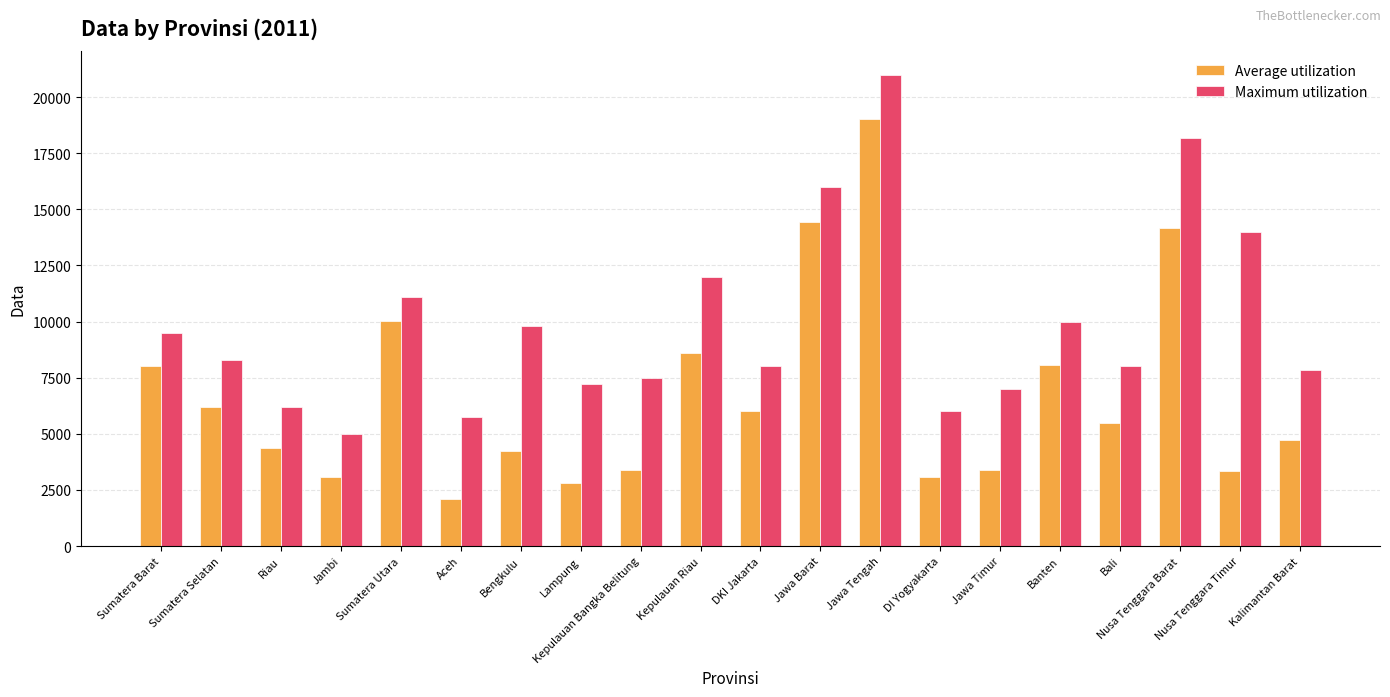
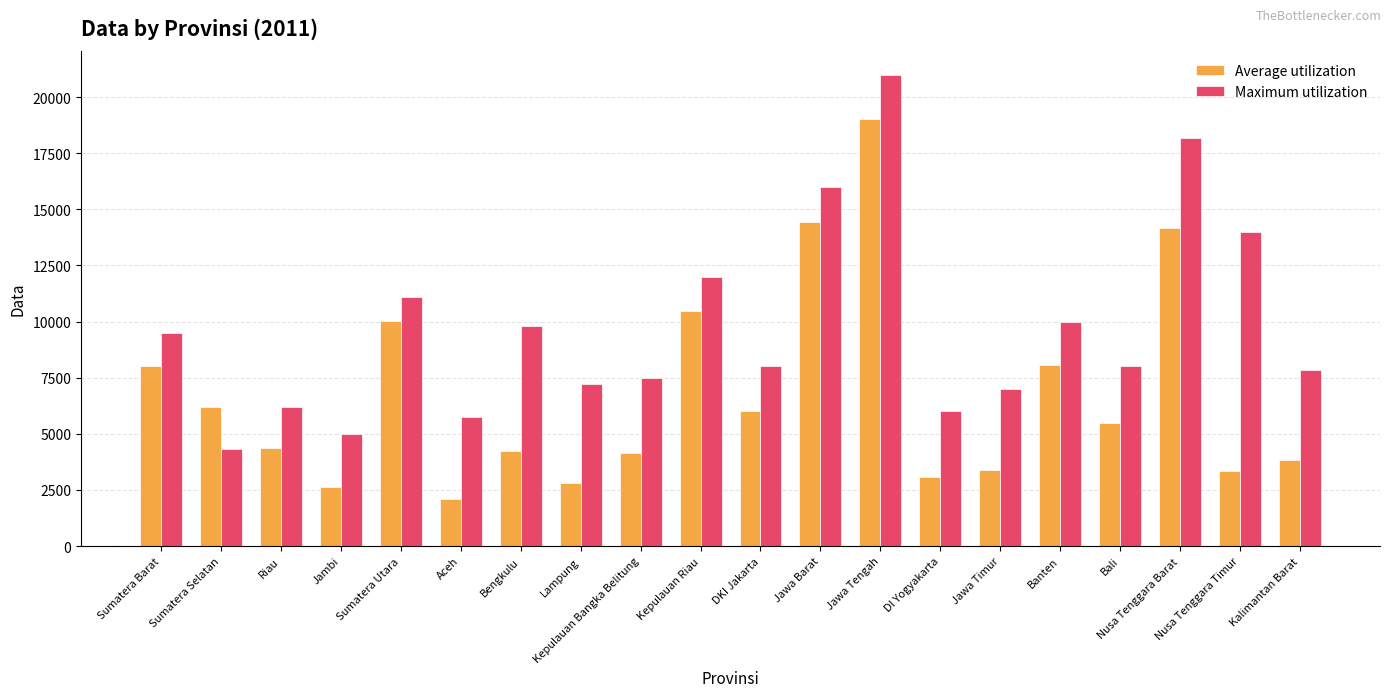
Maximum utilization, Sumatera Selatan: 8300 -> 4300
Average utilization, Jambi: 3100 -> 2600
Average utilization, Kepulauan Bangka Belitung: 3400 -> 4200
Average utilization, Kepulauan Riau: 8600 -> 10500
Average utilization, Kalimantan Barat: 4700 -> 3800
